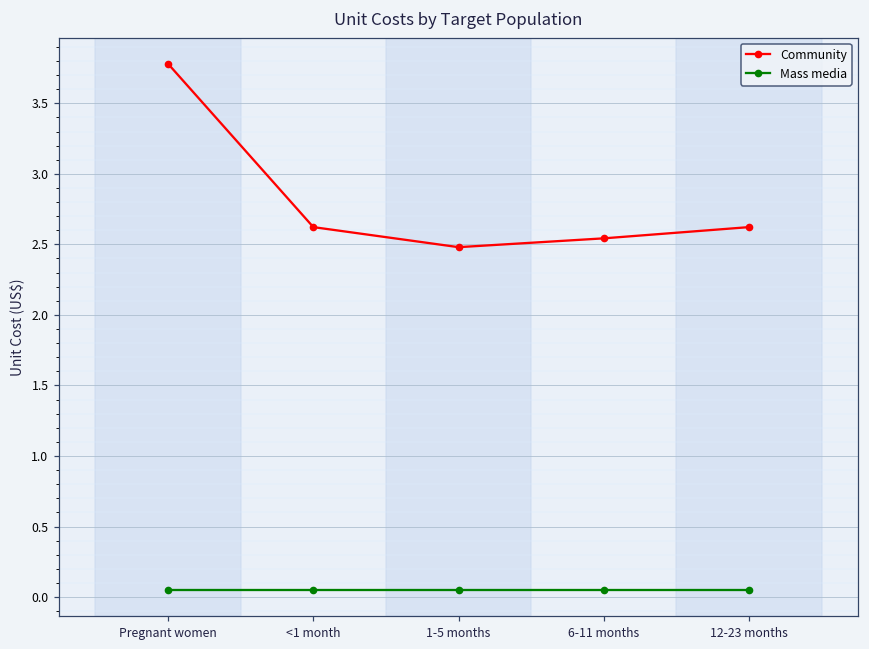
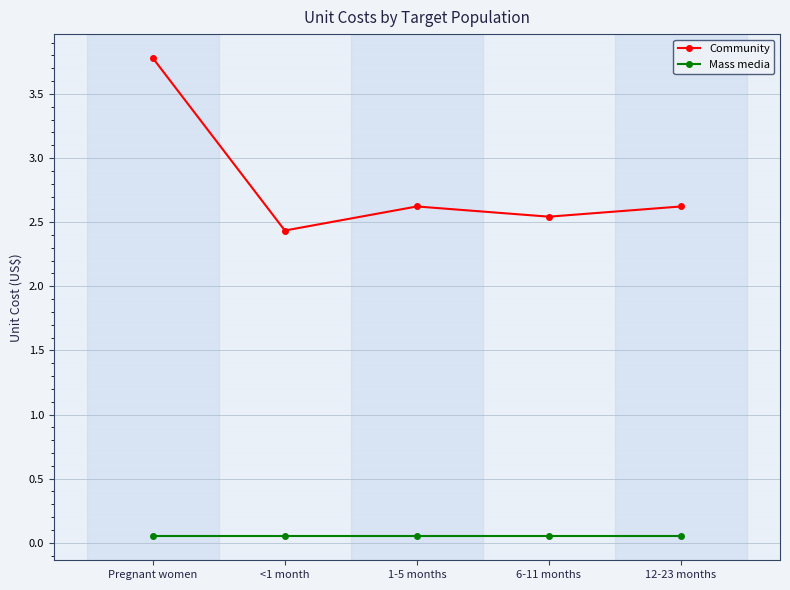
Community, <1 month: 2.62 -> 2.43
Community, 1-5 months: 2.48 -> 2.62
